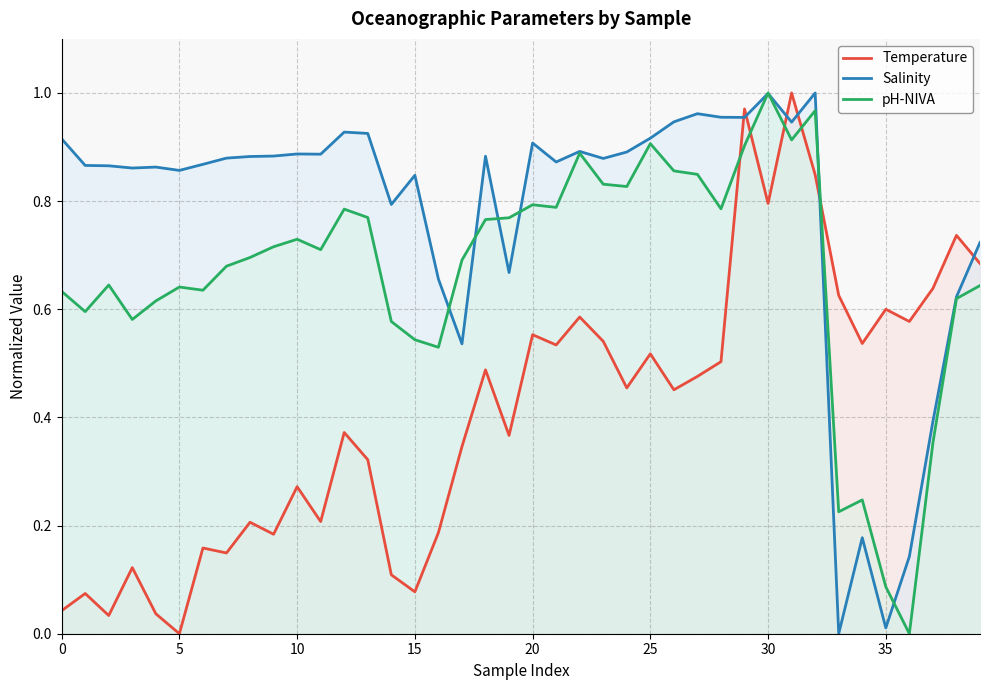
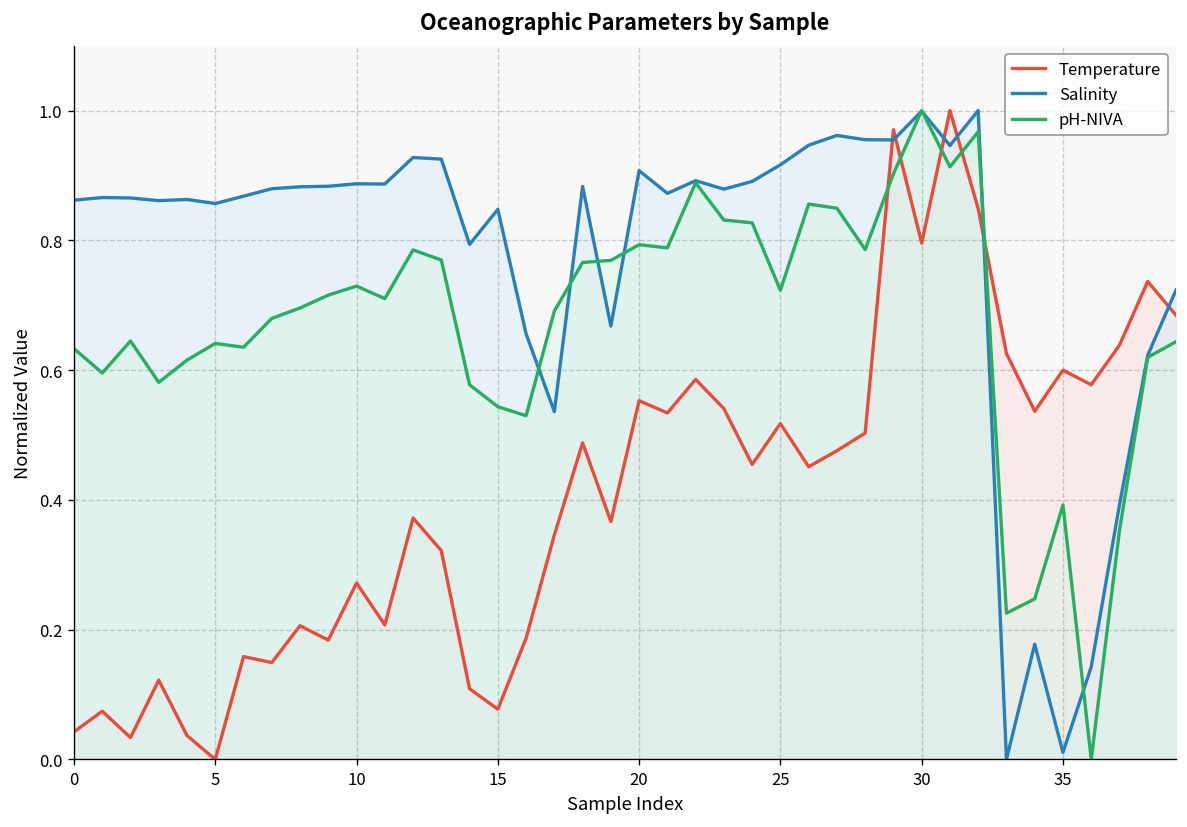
Salinity, 0: 0.92 -> 0.86
pH-NIVA, 25: 0.91 -> 0.72
pH-NIVA, 35: 0.09 -> 0.39
